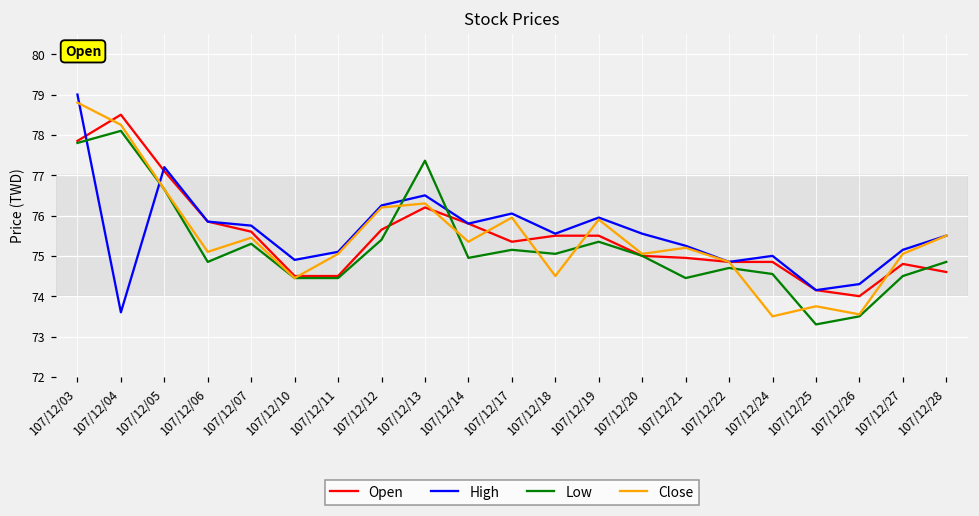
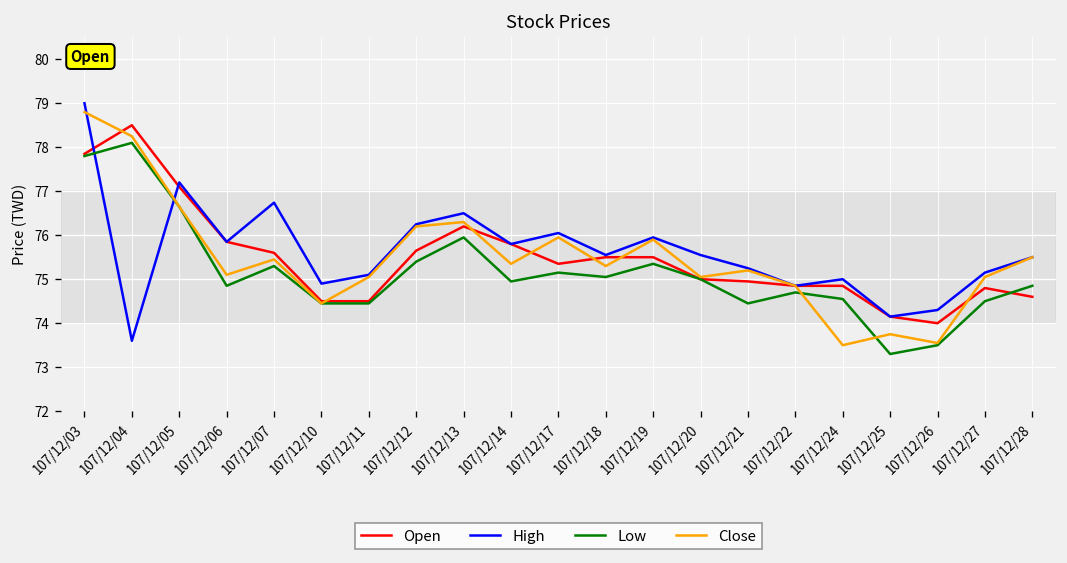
High, 107/12/07: 75.8 -> 76.7
Low, 107/12/13: 77.4 -> 76.0
Close, 107/12/18: 74.5 -> 75.3
